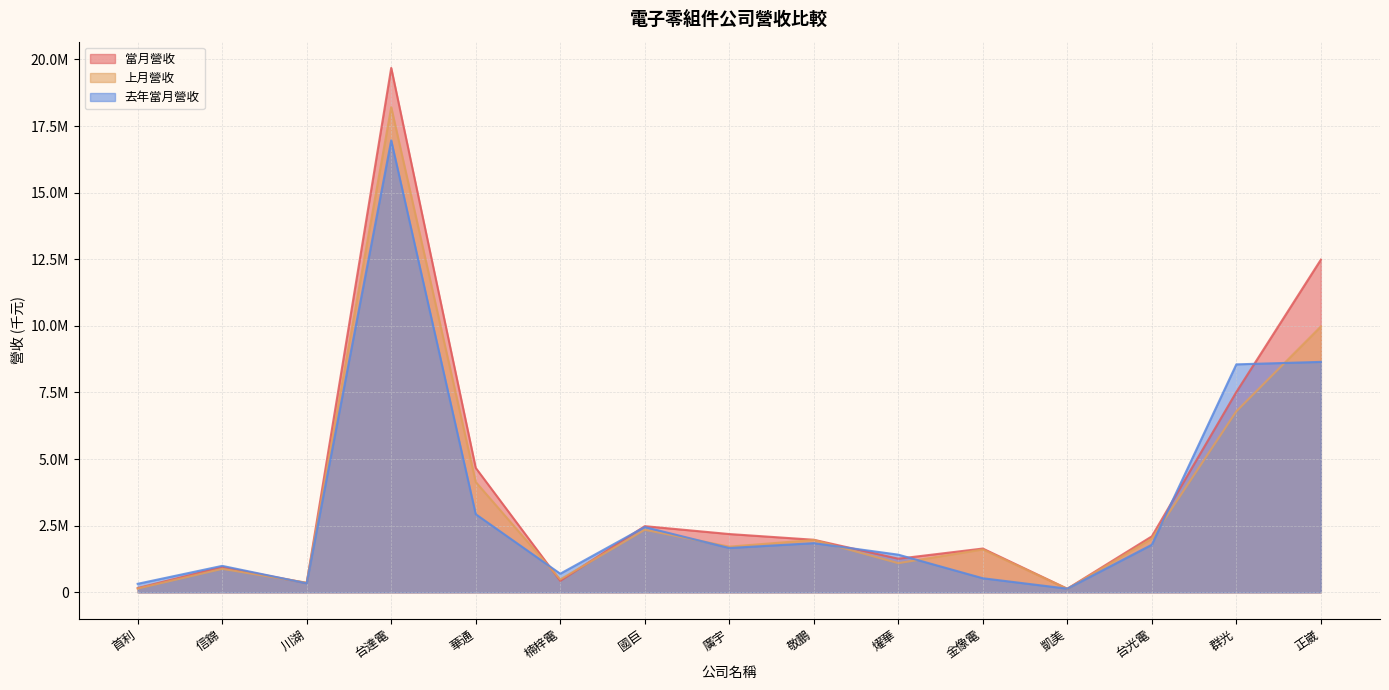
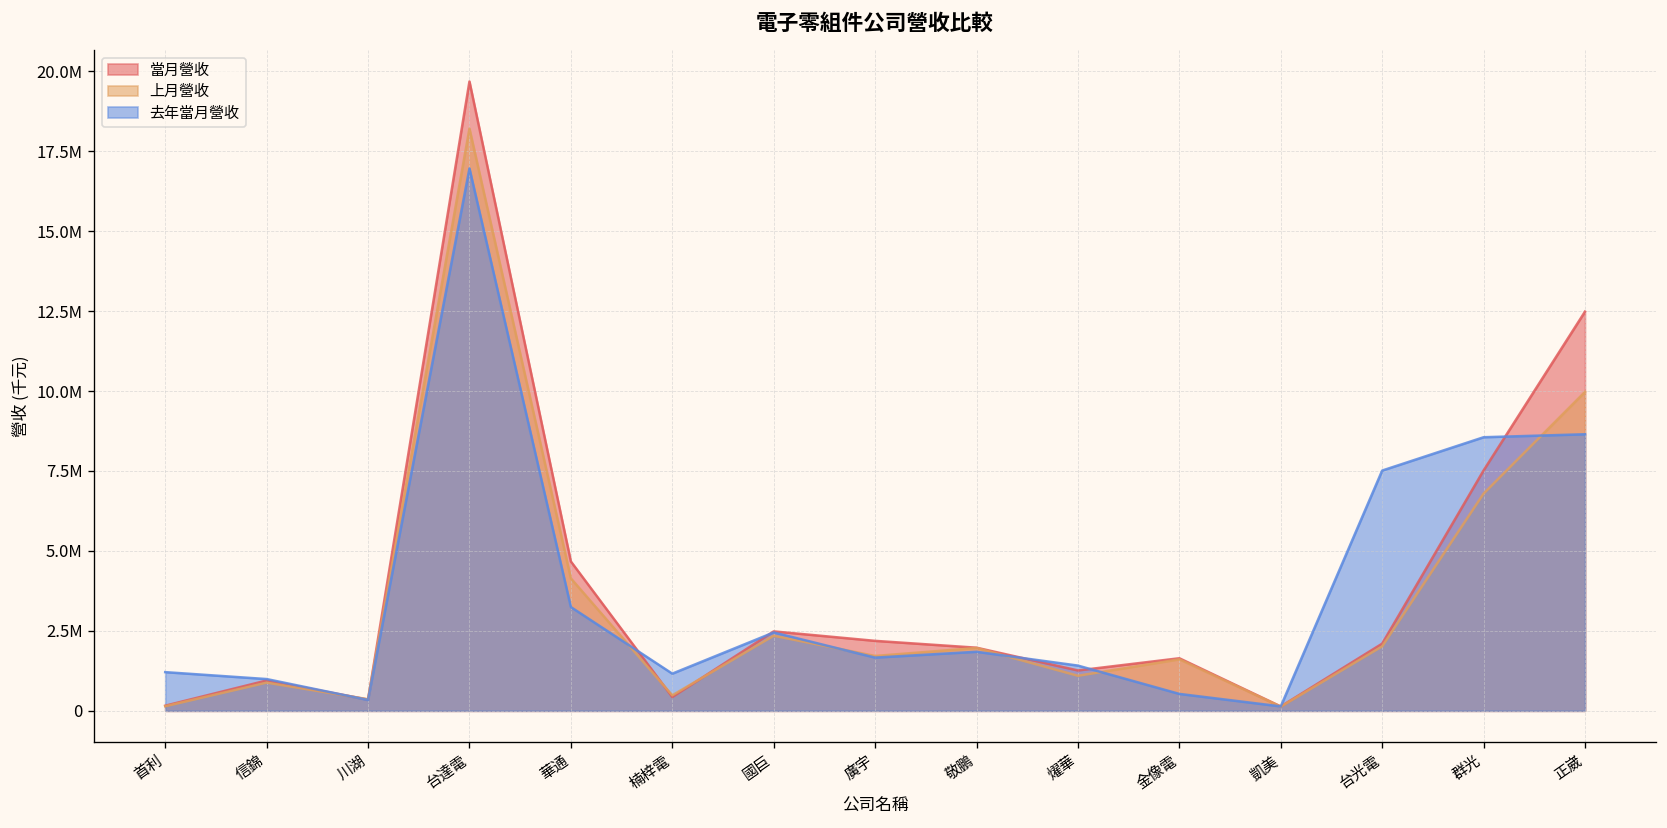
去年當月營收, 首利: 300000 -> 1200000
去年當月營收, 華通: 2900000 -> 3200000
去年當月營收, 楠梓電: 700000 -> 1200000
去年當月營收, 台光電: 1800000 -> 7500000
